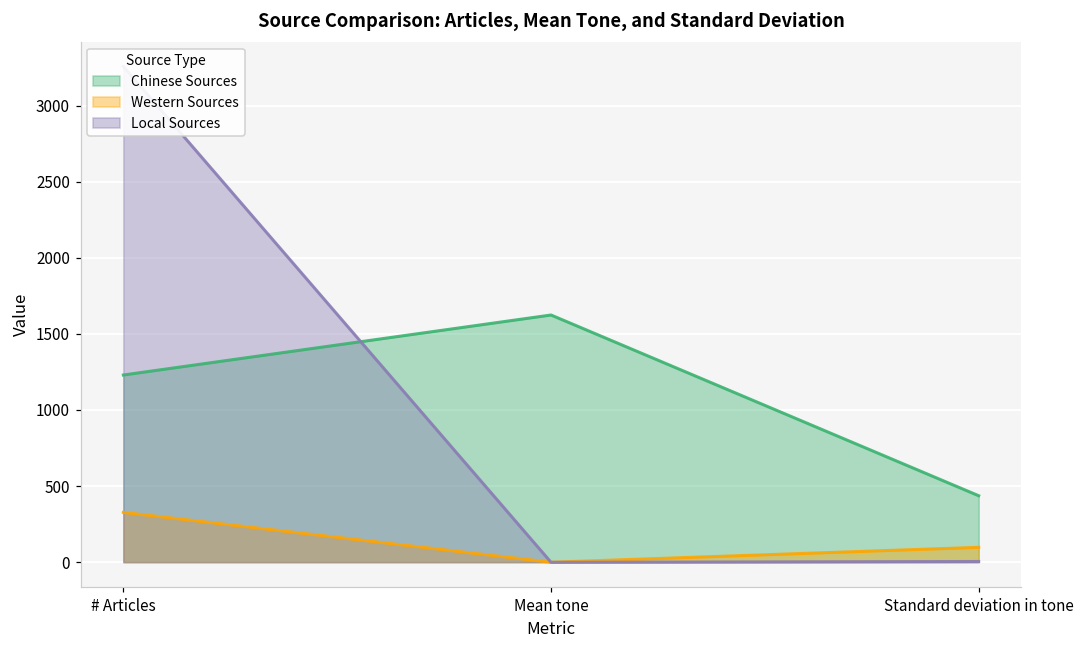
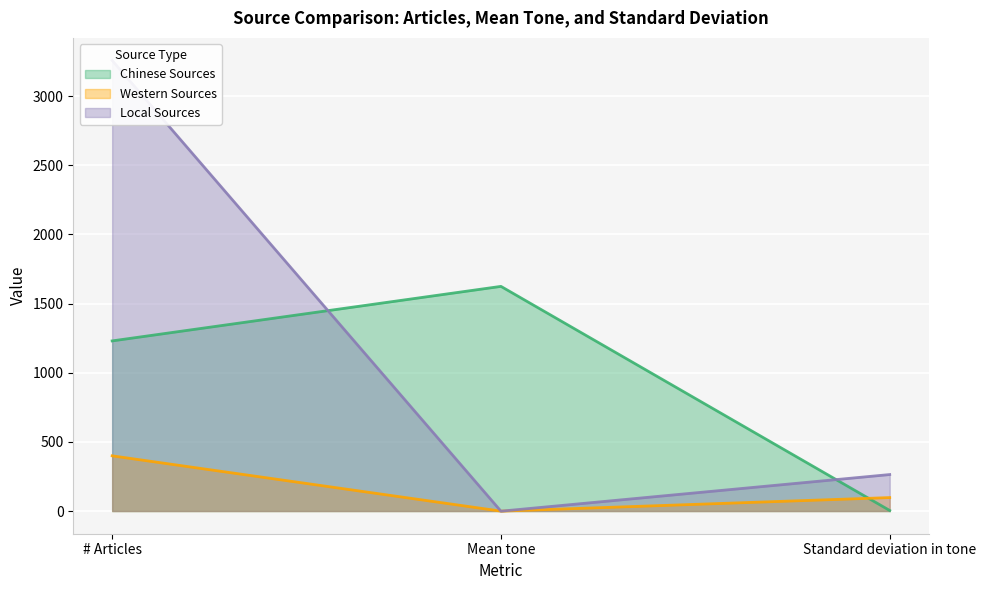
Western Sources, # Articles: 330 -> 400
Chinese Sources, Standard deviation in tone: 440 -> 0
Local Sources, Standard deviation in tone: 0 -> 260
